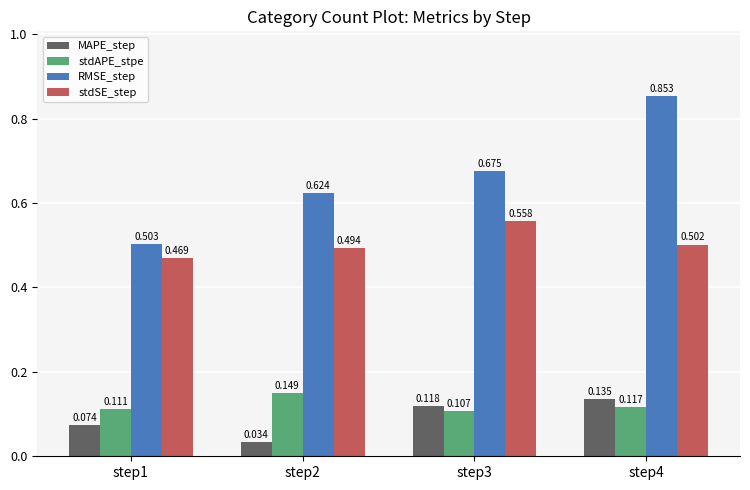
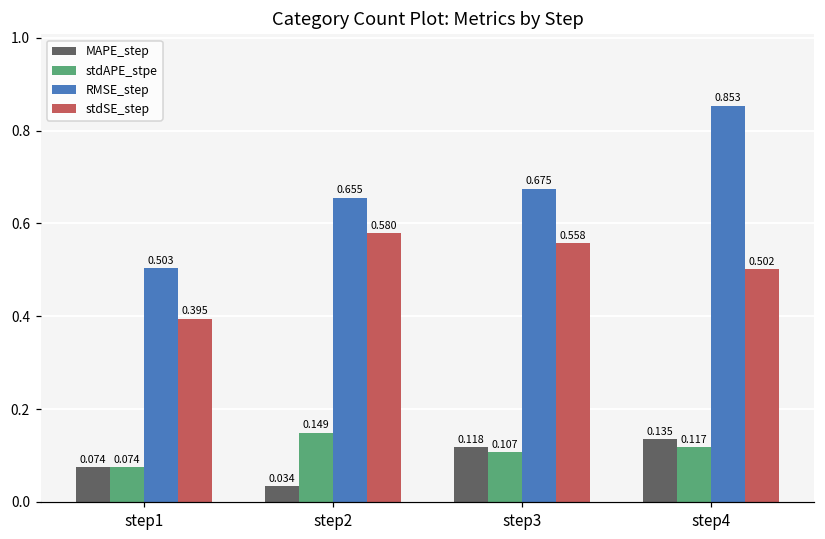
stdAPE_stpe, step1: 0.111 -> 0.074
stdSE_step, step1: 0.469 -> 0.395
RMSE_step, step2: 0.624 -> 0.655
stdSE_step, step2: 0.494 -> 0.580
